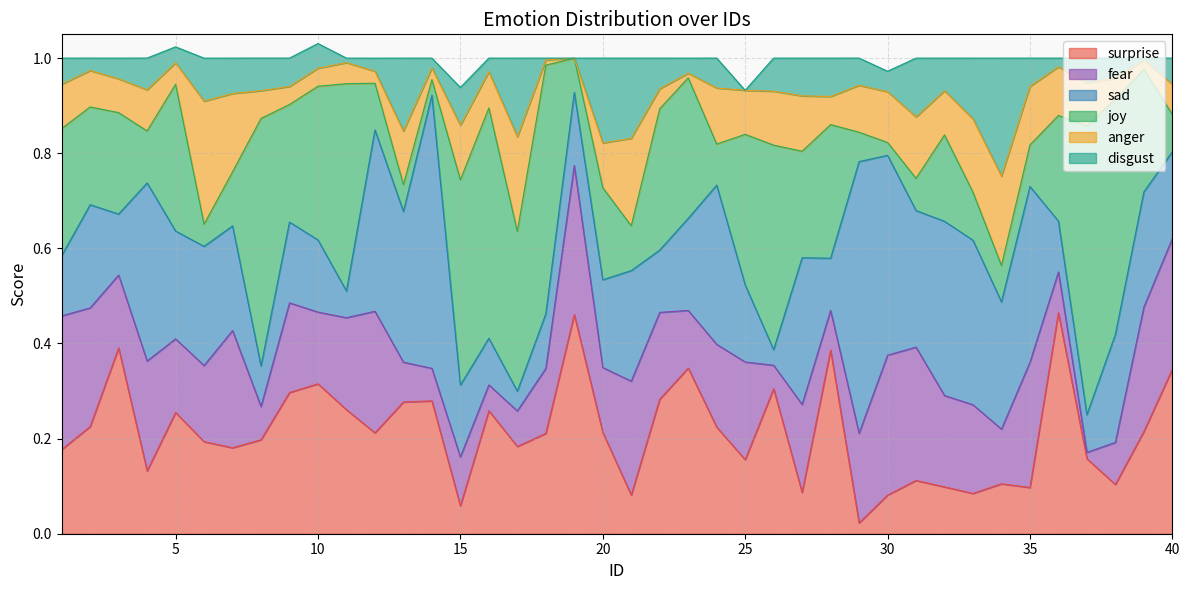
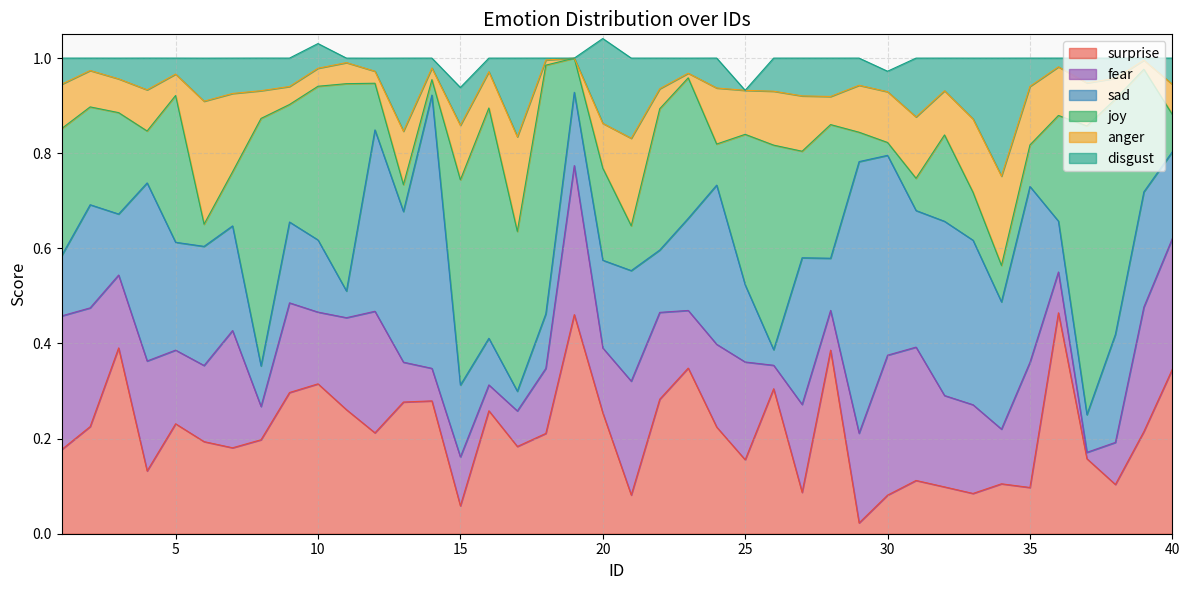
surprise, 5: 0.25 -> 0.23
surprise, 20: 0.21 -> 0.25
